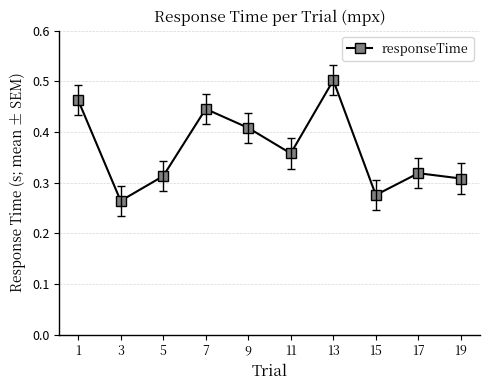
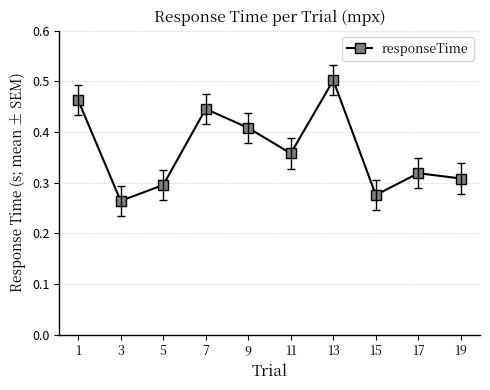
responseTime, 5: 0.31 -> 0.30
